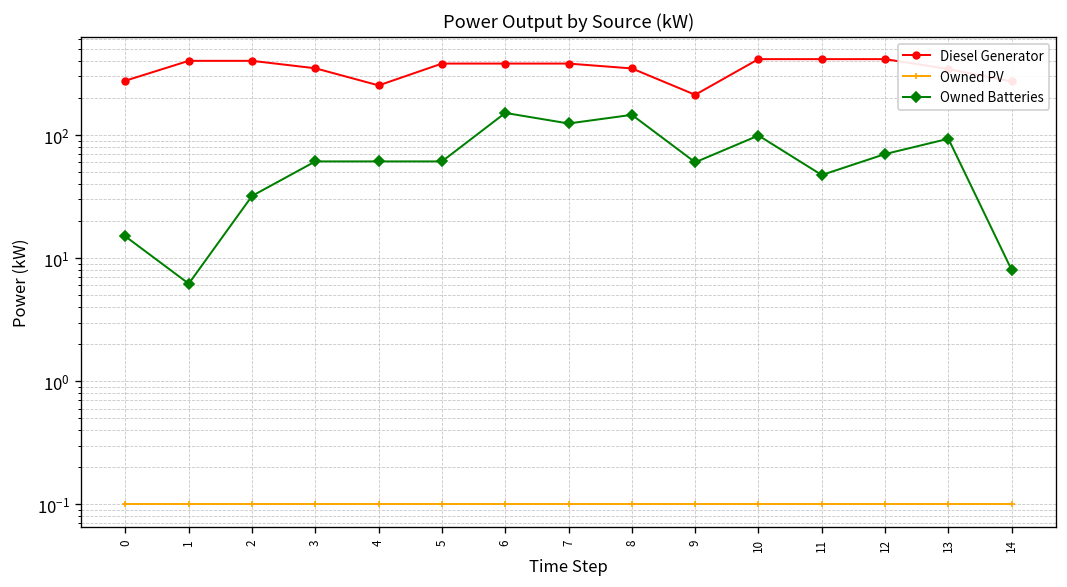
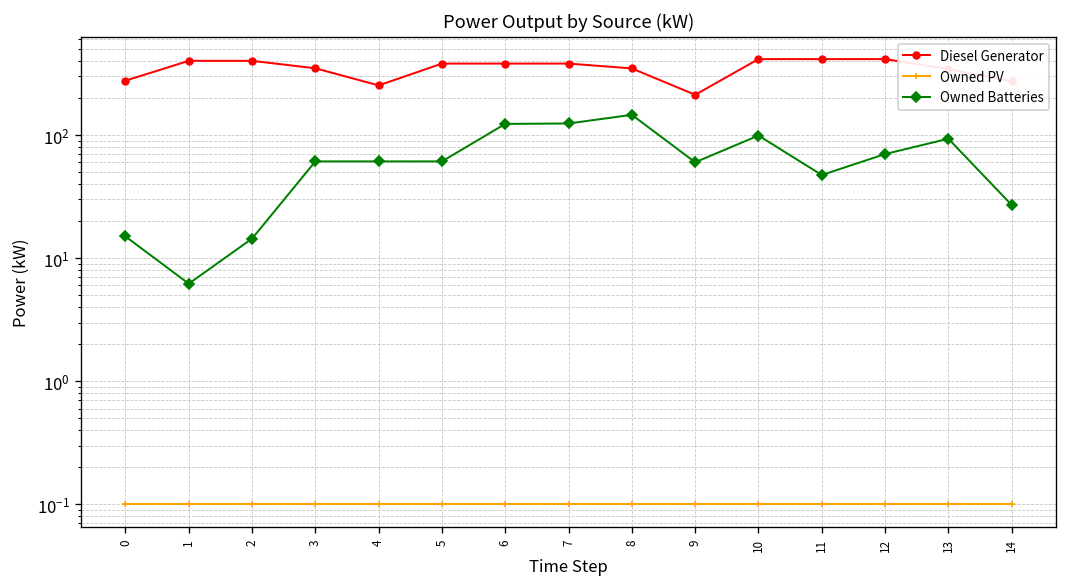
Owned Batteries, 2: 32 -> 14
Owned Batteries, 6: 150 -> 120
Owned Batteries, 14: 8 -> 27
